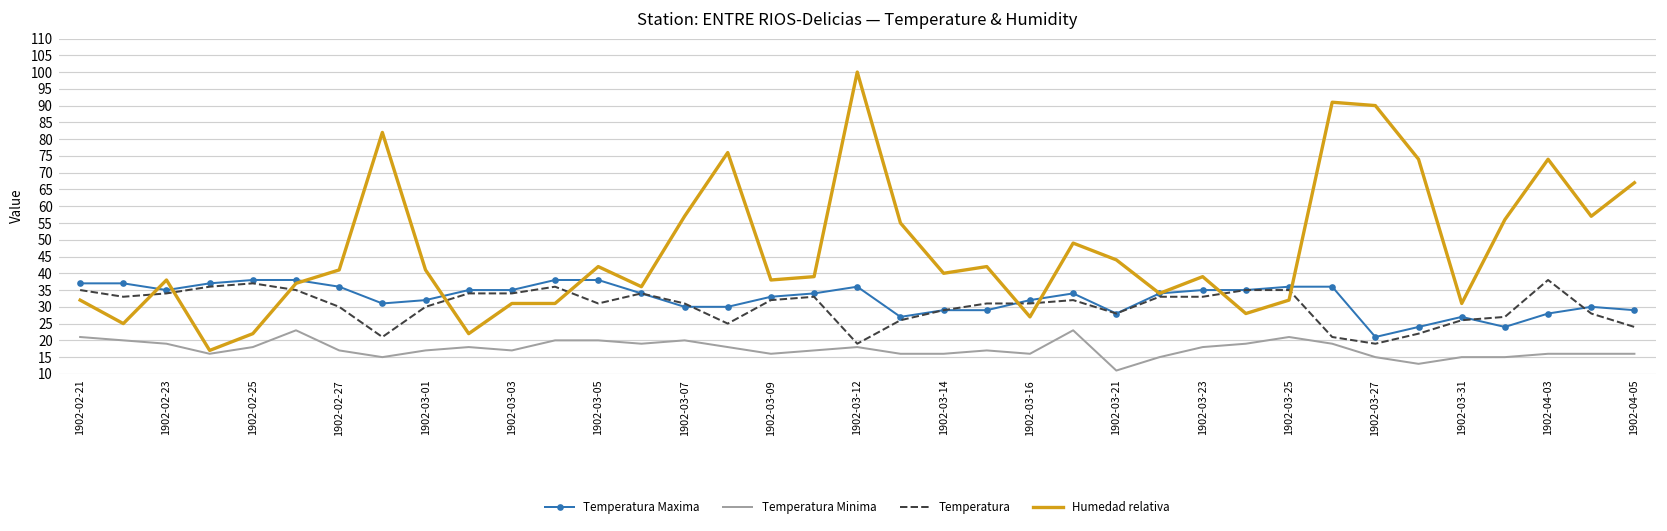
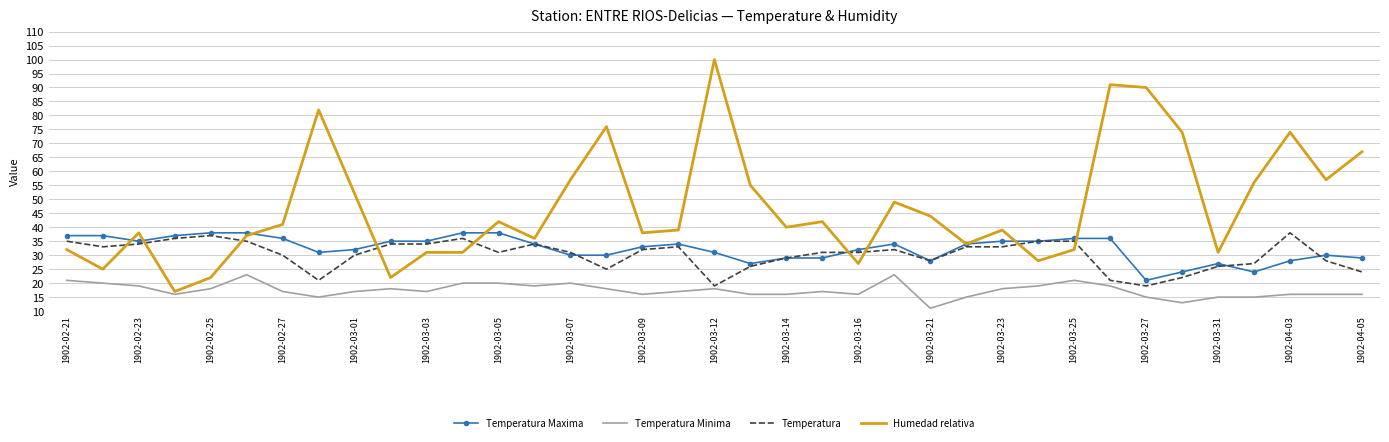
Humedad relativa, 1902-03-01: 41 -> 52
Temperatura Maxima, 1902-03-12: 36 -> 31
